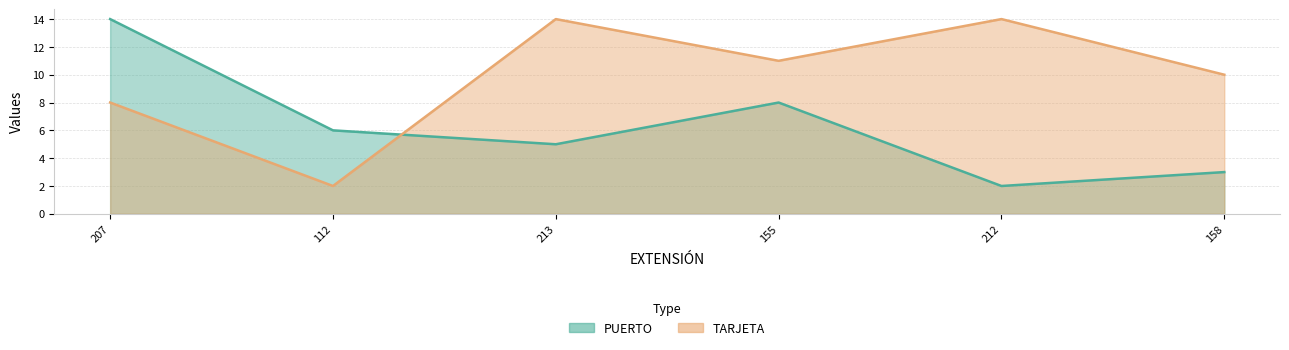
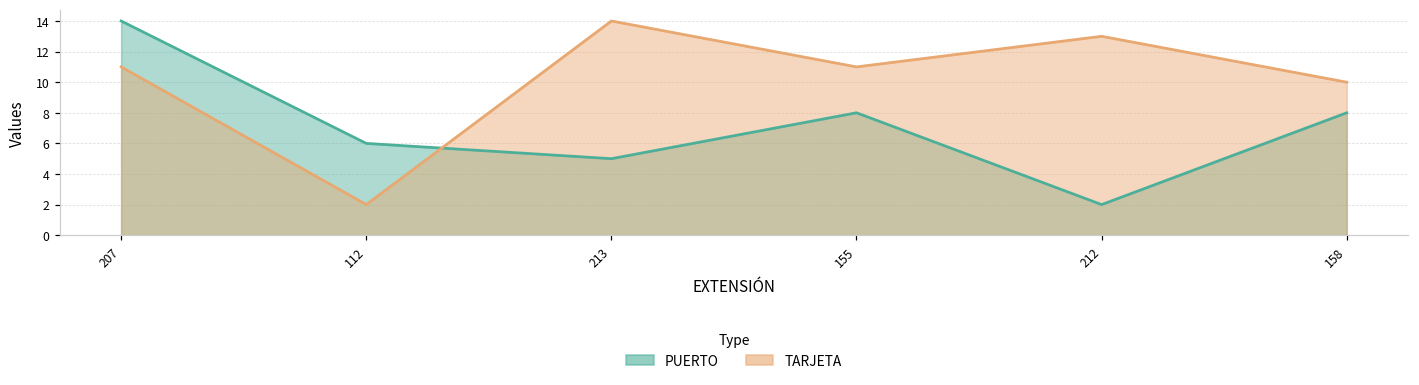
TARJETA, 207: 8 -> 11
TARJETA, 212: 14 -> 13
PUERTO, 158: 3 -> 8
